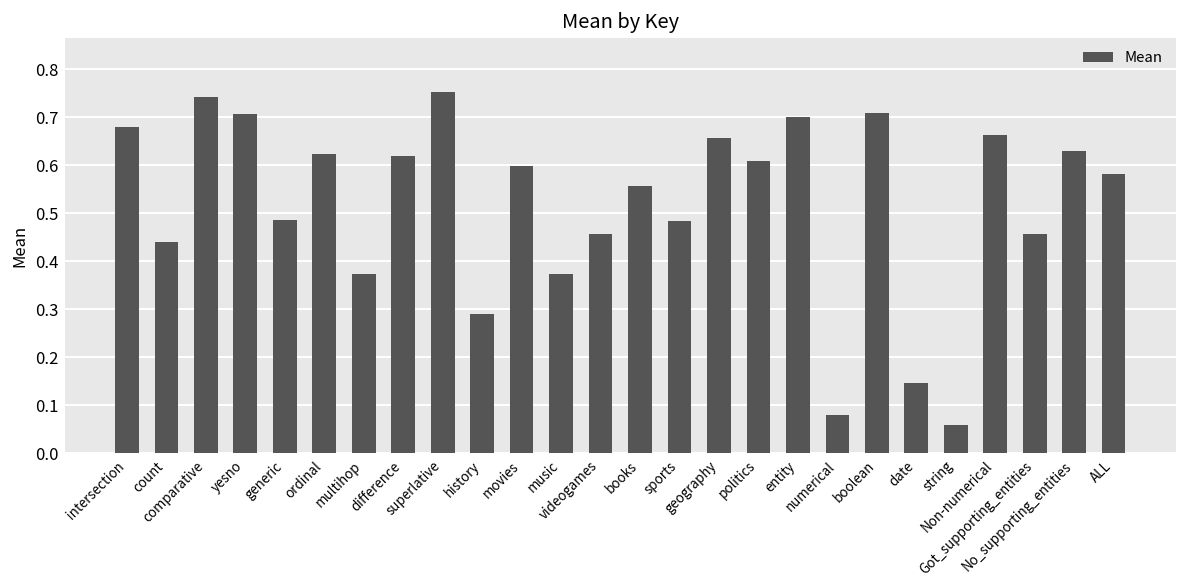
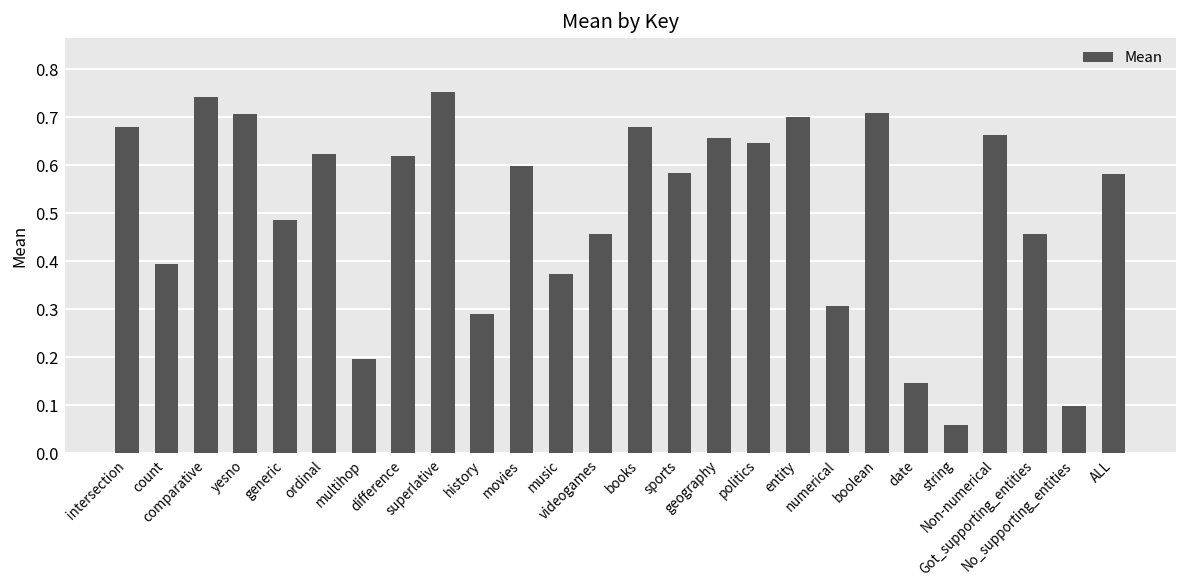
count: 0.44 -> 0.40
multihop: 0.37 -> 0.20
books: 0.56 -> 0.68
sports: 0.48 -> 0.58
politics: 0.61 -> 0.65
numerical: 0.08 -> 0.31
No_supporting_entities: 0.63 -> 0.10
